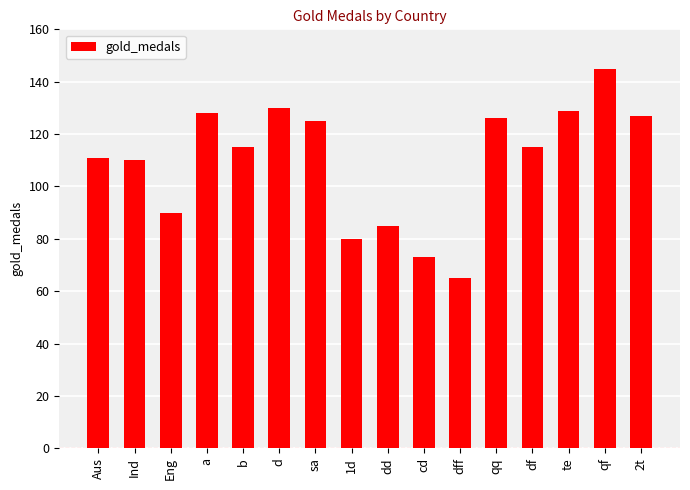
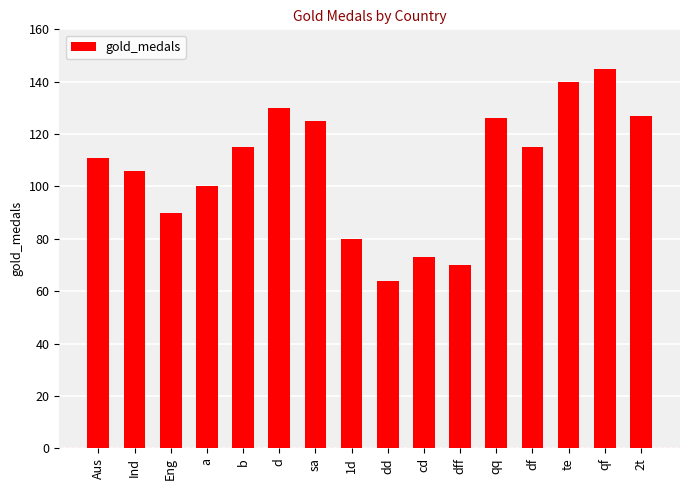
Ind: 110 -> 106
a: 128 -> 100
dd: 85 -> 64
dff: 65 -> 70
te: 129 -> 140
